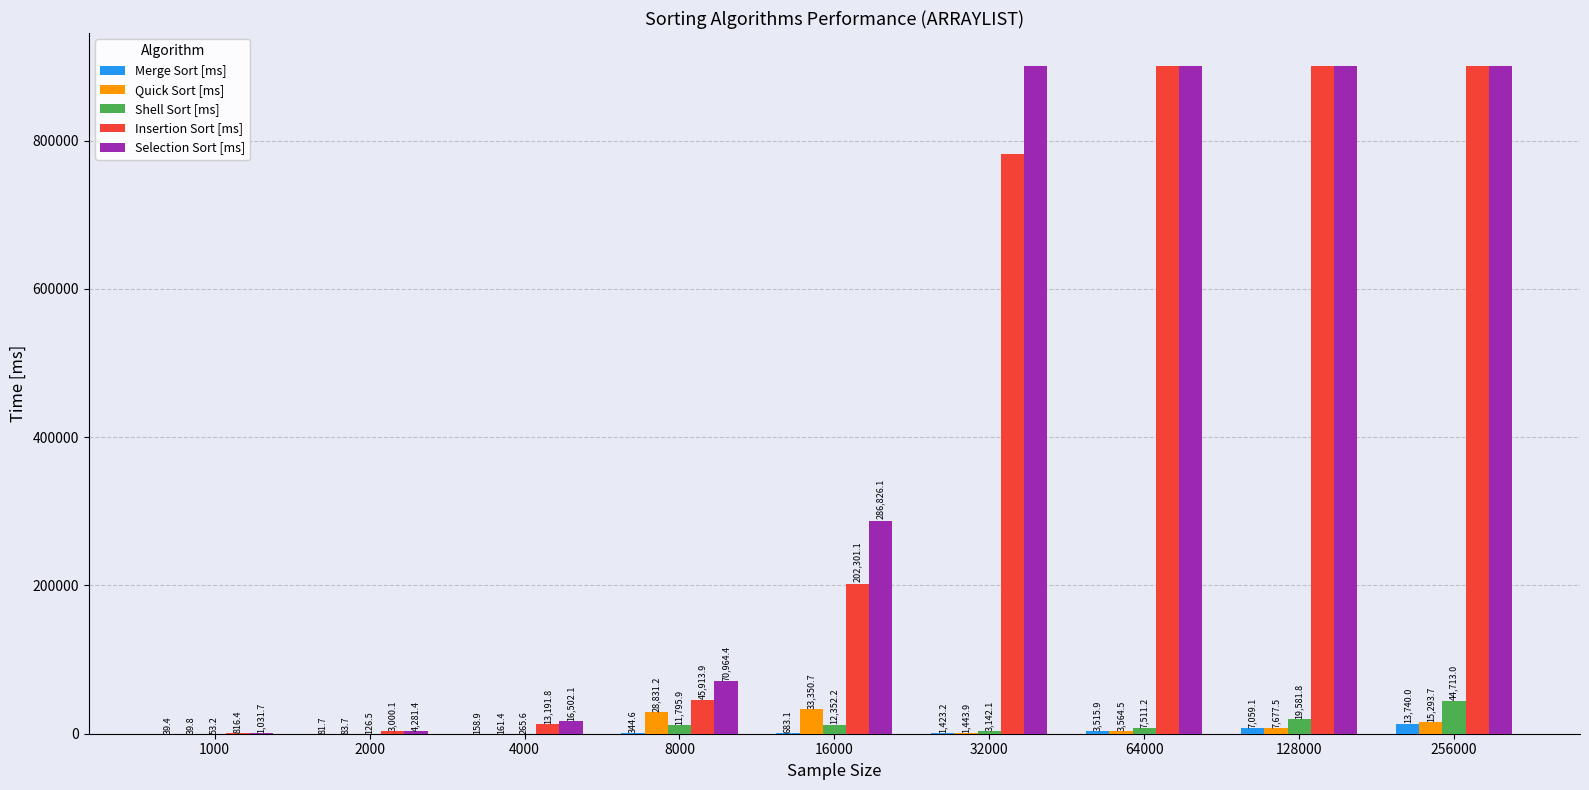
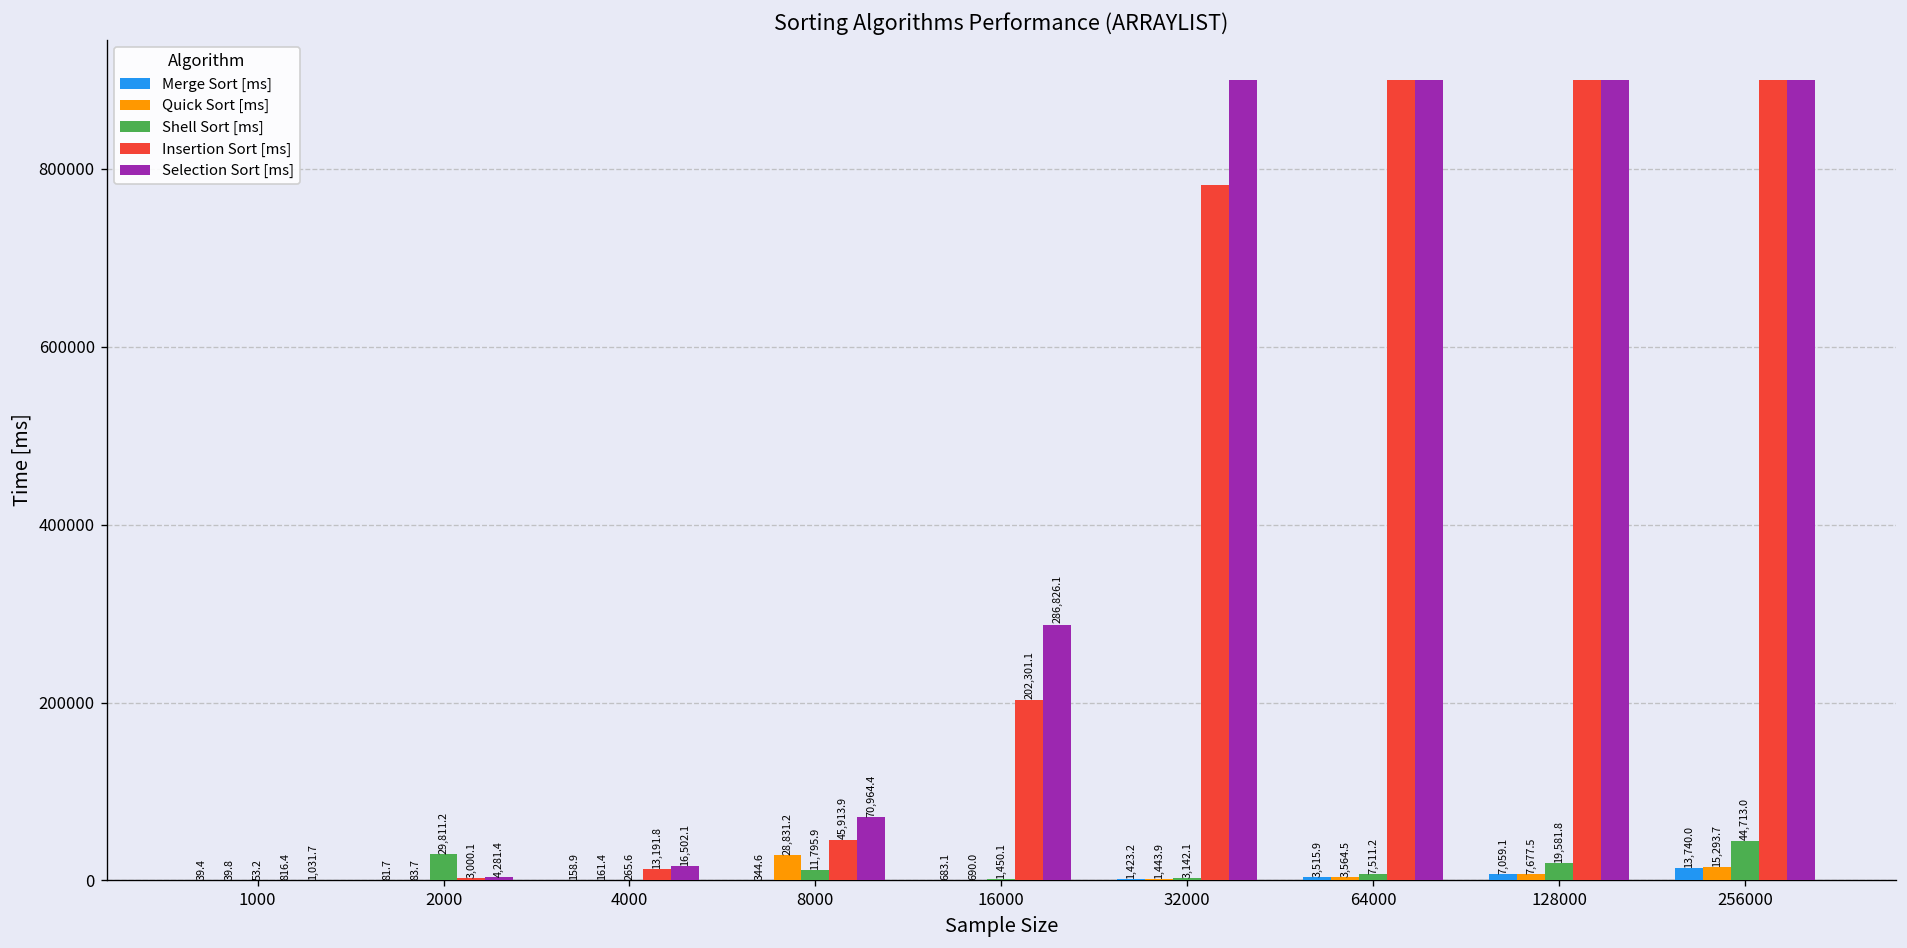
Shell Sort [ms], 2000: 126.5 -> 29,811.2
Quick Sort [ms], 16000: 33,350.7 -> 690.0
Shell Sort [ms], 16000: 12,352.2 -> 1,450.1
